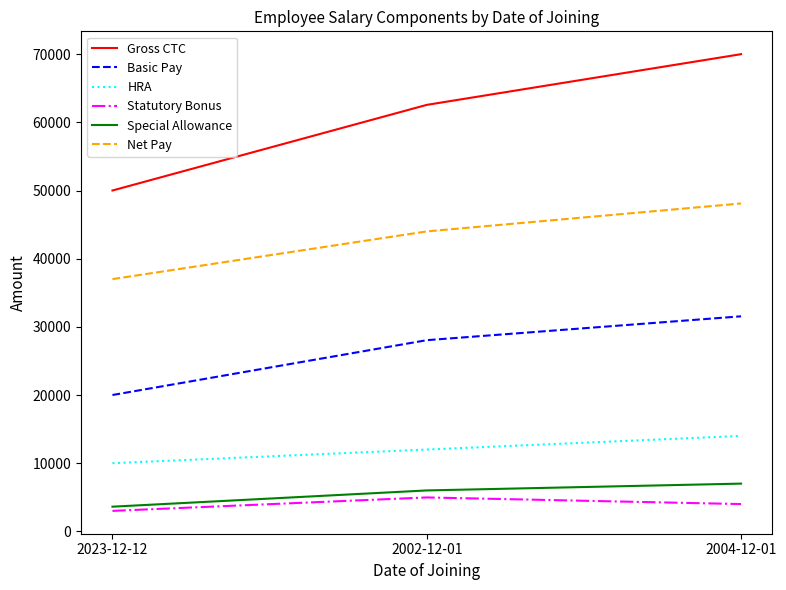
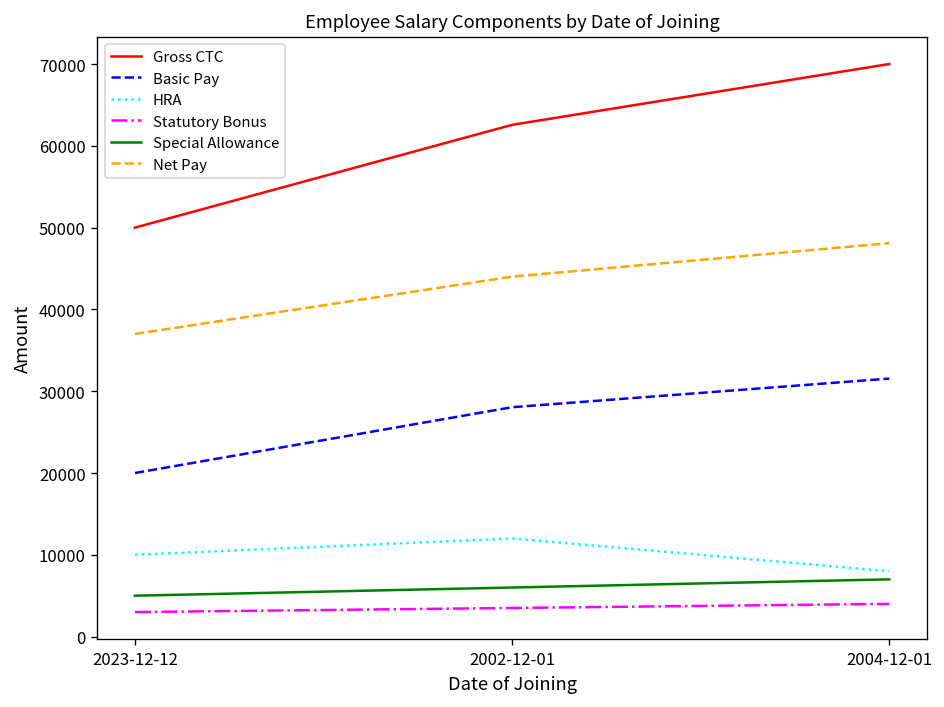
Special Allowance, 2023-12-12: 4000 -> 5000
Statutory Bonus, 2002-12-01: 5000 -> 4000
HRA, 2004-12-01: 14000 -> 8000
